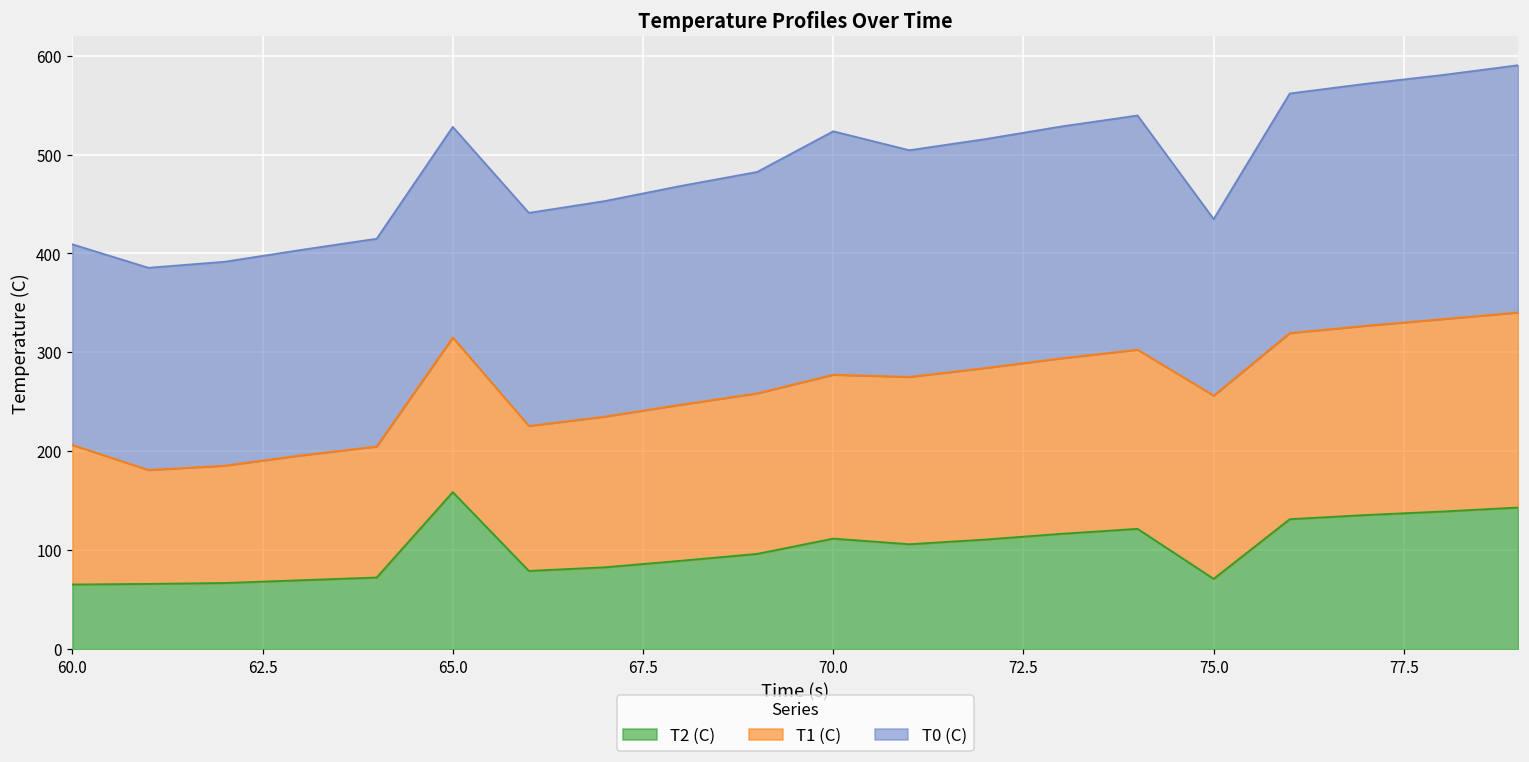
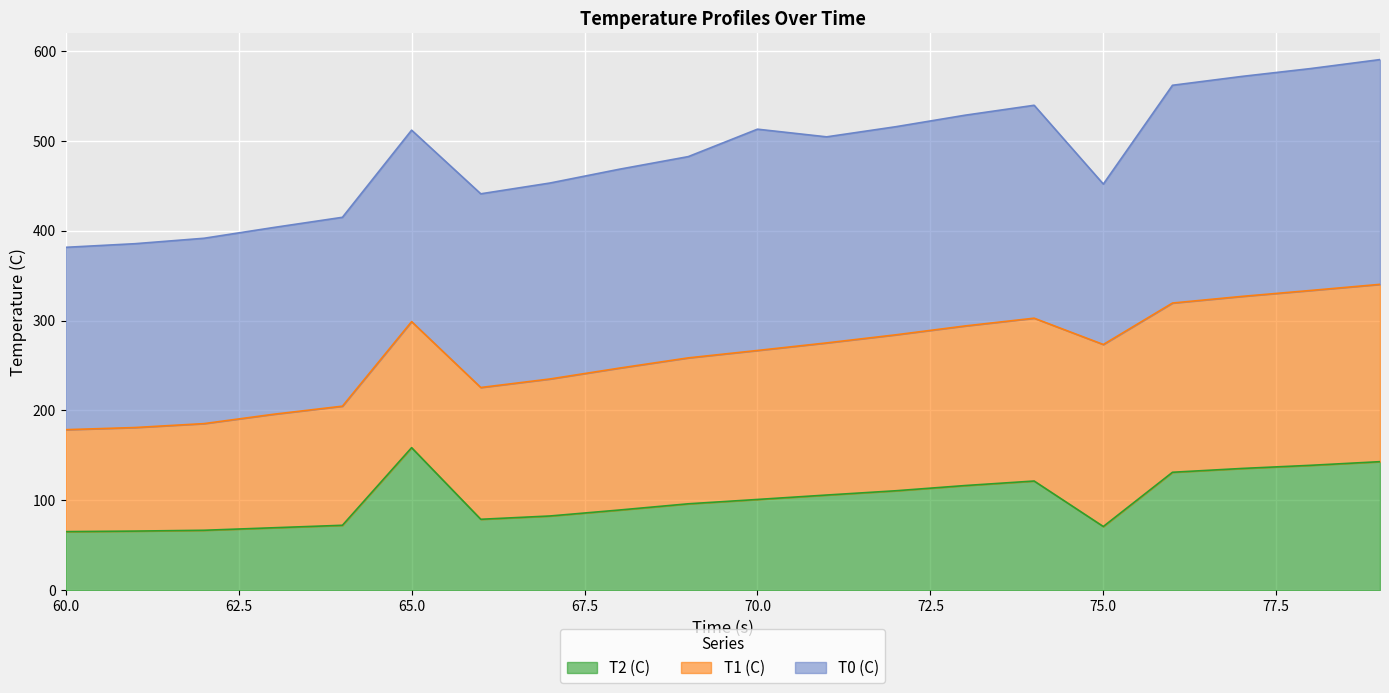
T1 (C), 60.0: 140 -> 110
T1 (C), 65.0: 160 -> 140
T2 (C), 70.0: 110 -> 100
T1 (C), 75.0: 190 -> 200
